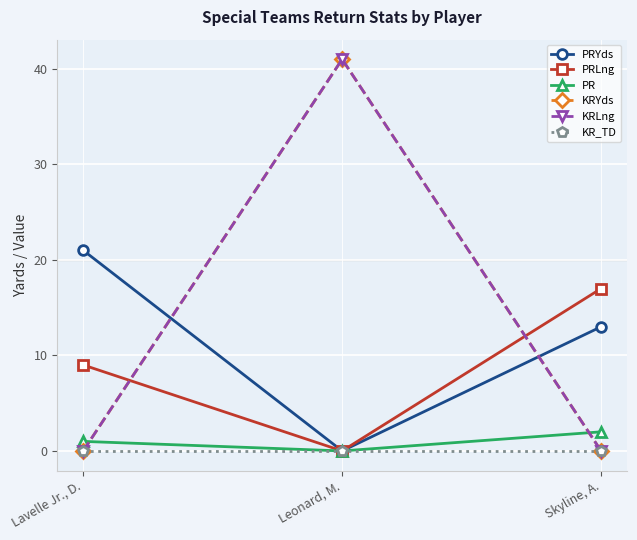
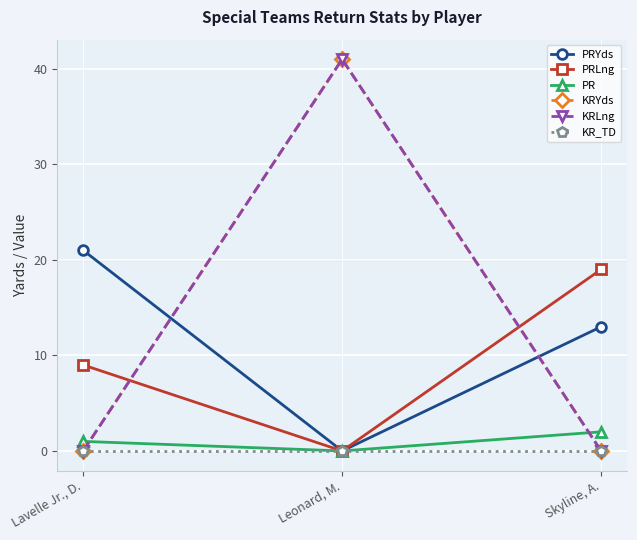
PRLng, Skyline, A.: 17 -> 19
